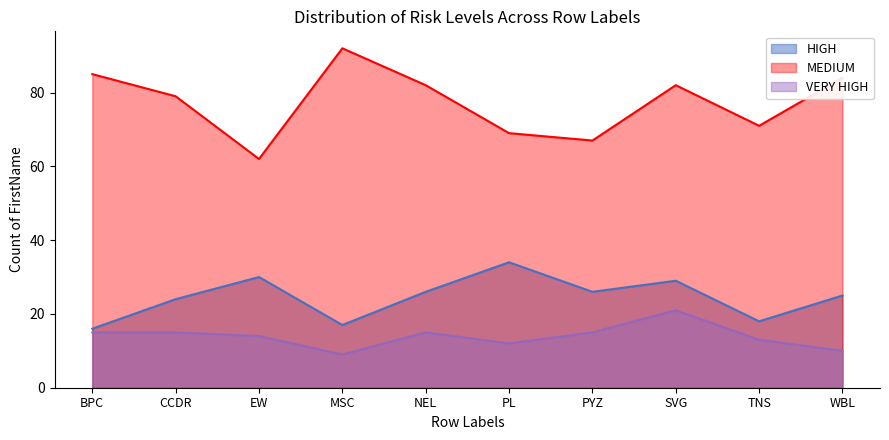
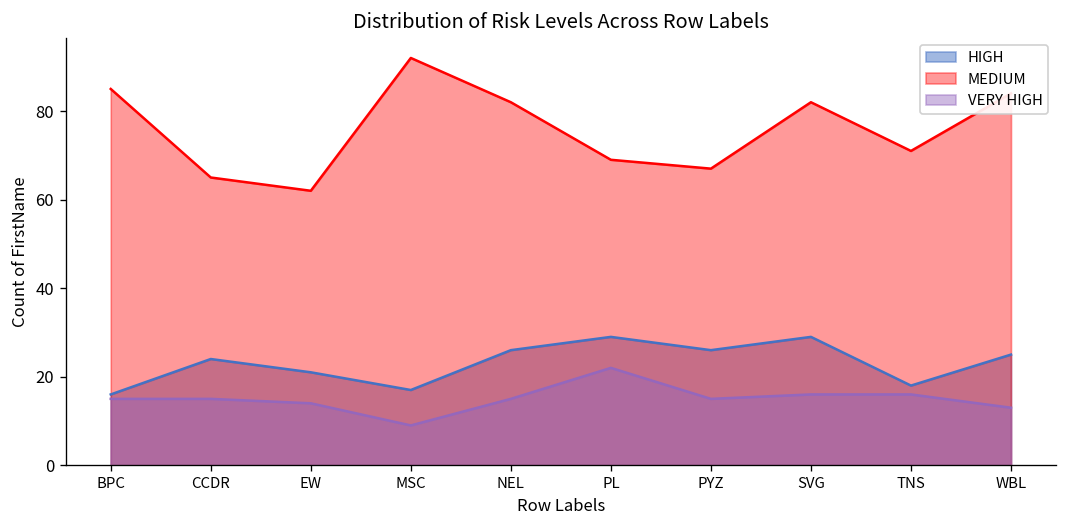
MEDIUM, CCDR: 79 -> 65
HIGH, EW: 30 -> 21
HIGH, PL: 34 -> 29
VERY HIGH, PL: 12 -> 22
VERY HIGH, SVG: 21 -> 16
VERY HIGH, TNS: 13 -> 16
VERY HIGH, WBL: 10 -> 13
